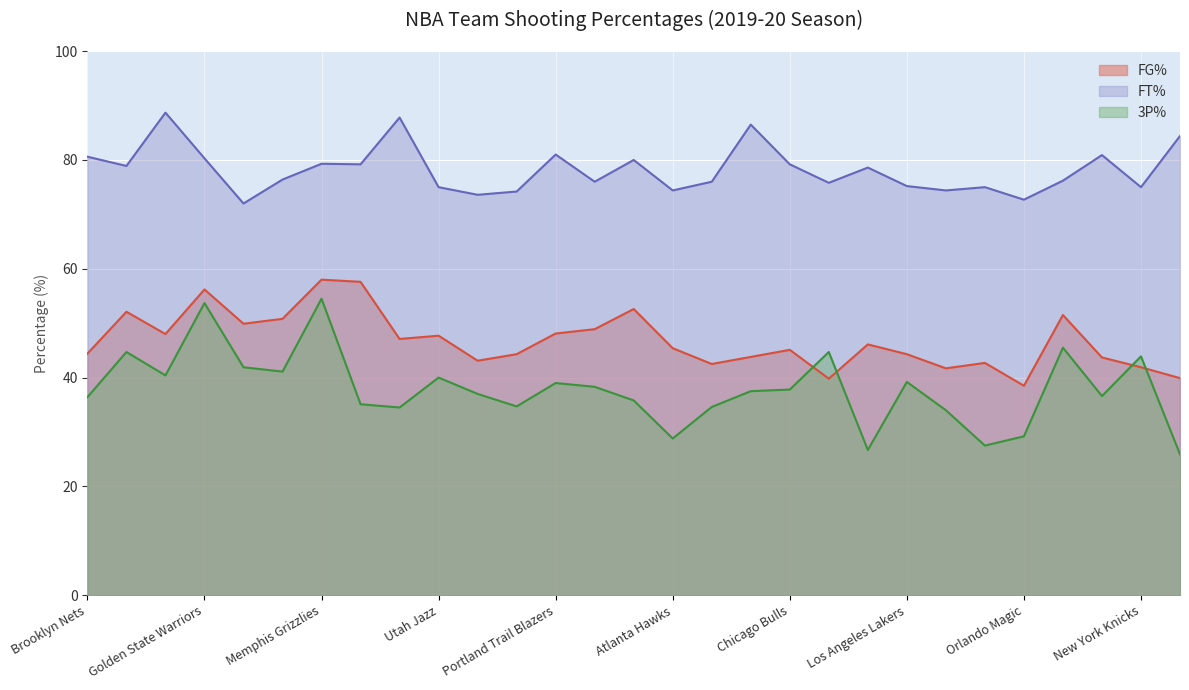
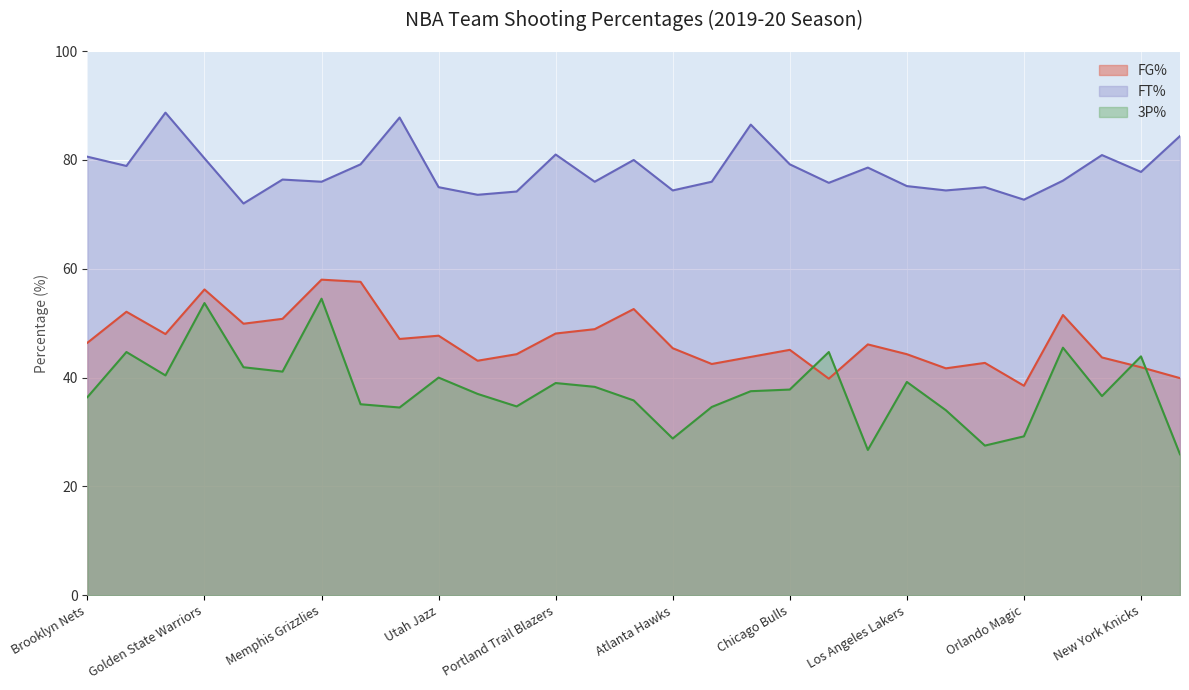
FG%, Brooklyn Nets: 44 -> 46
FT%, Memphis Grizzlies: 79 -> 76
FT%, New York Knicks: 75 -> 78
